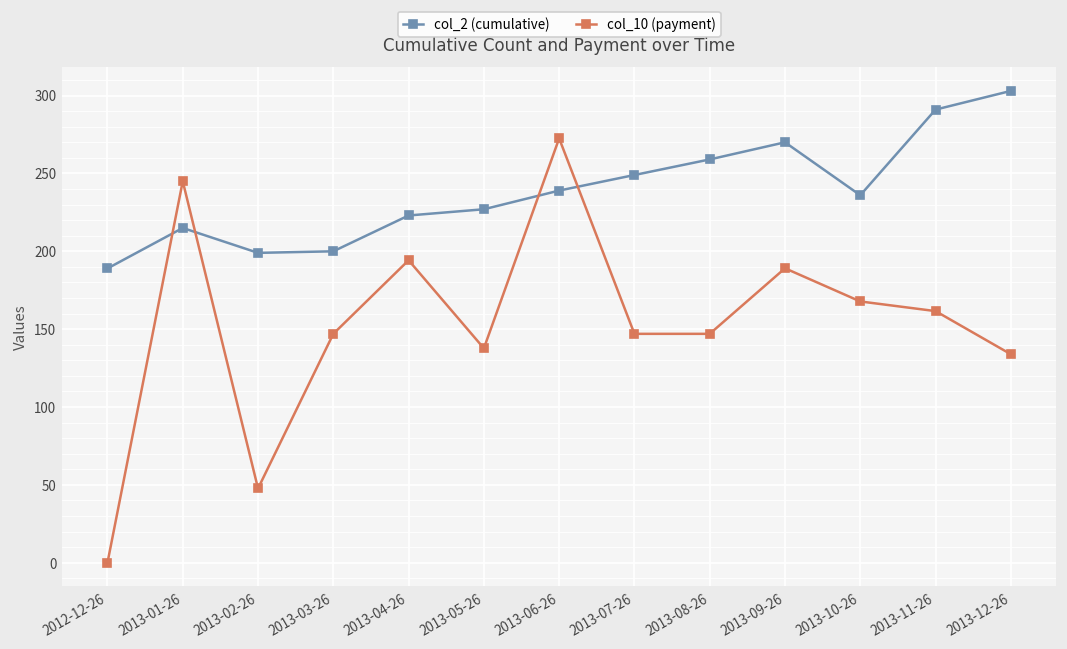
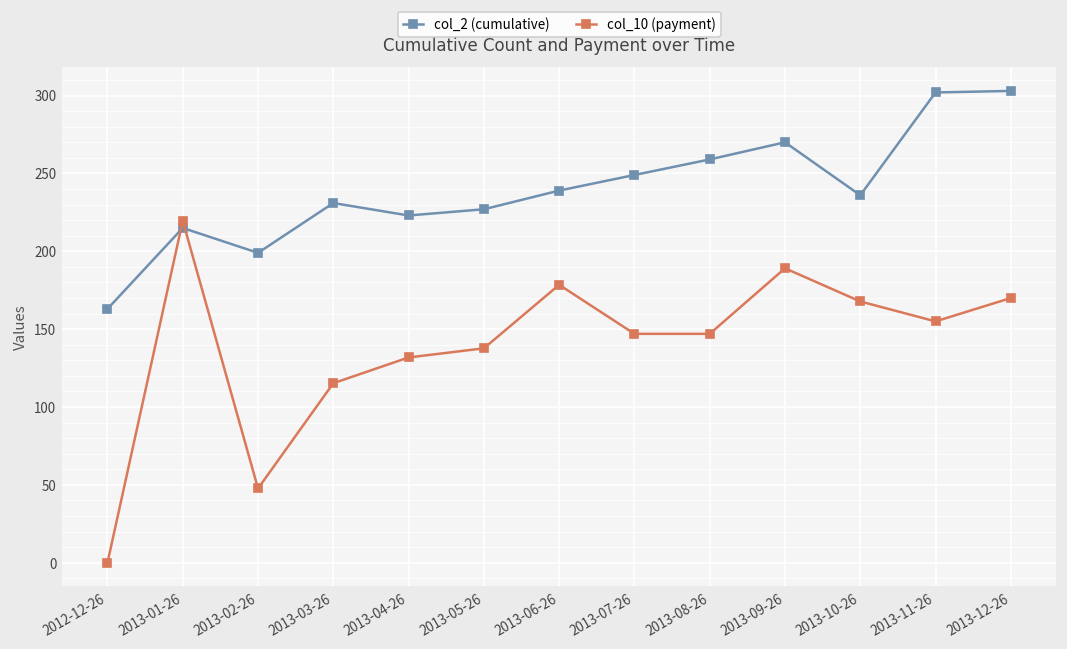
col_2 (cumulative), 2012-12-26: 189 -> 163
col_10 (payment), 2013-01-26: 245 -> 220
col_2 (cumulative), 2013-03-26: 200 -> 231
col_10 (payment), 2013-03-26: 147 -> 115
col_10 (payment), 2013-04-26: 194 -> 132
col_10 (payment), 2013-06-26: 273 -> 179
col_2 (cumulative), 2013-11-26: 291 -> 302
col_10 (payment), 2013-11-26: 162 -> 155
col_10 (payment), 2013-12-26: 134 -> 170
